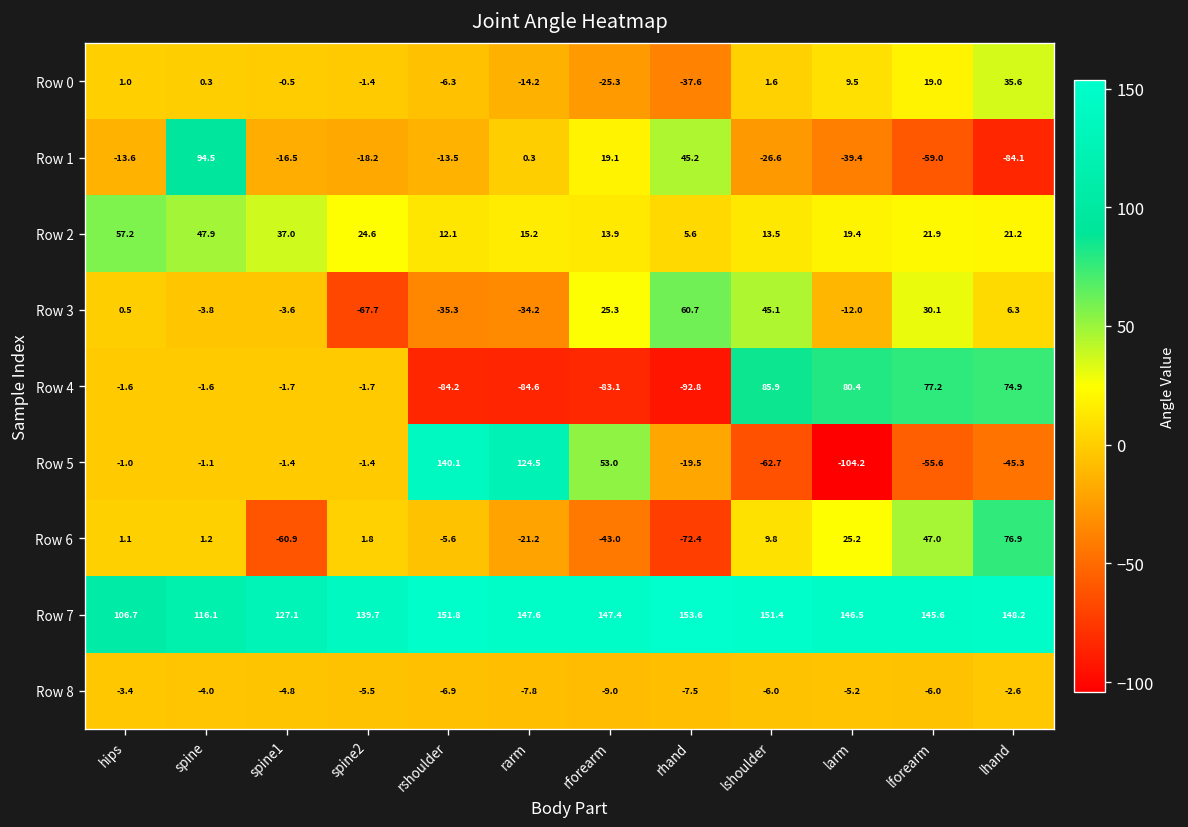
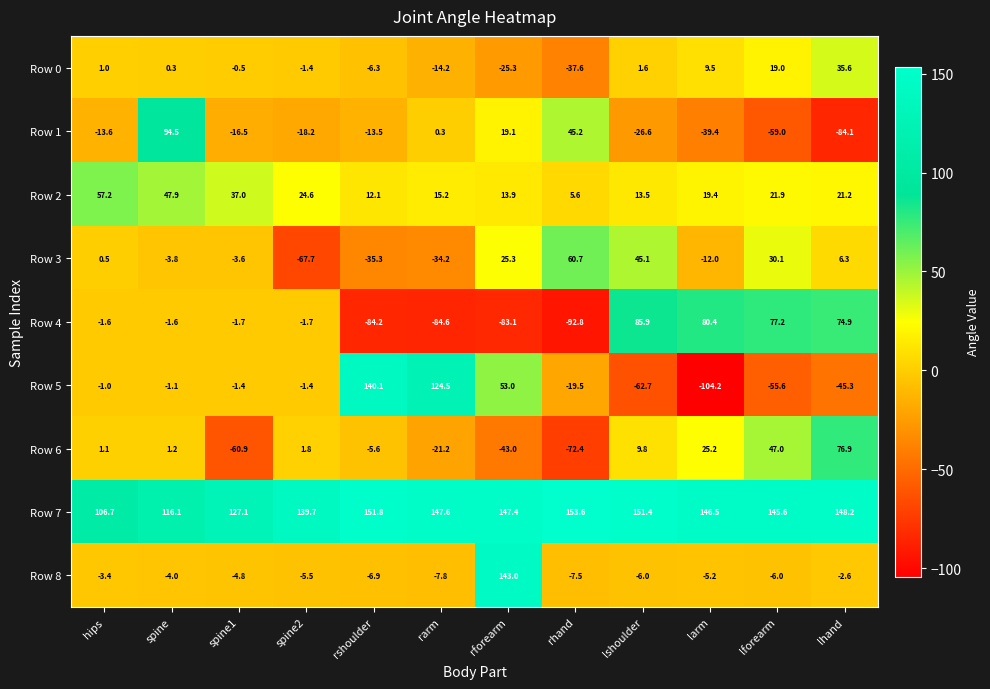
Row 8, rforearm: -9.0 -> 143.0
